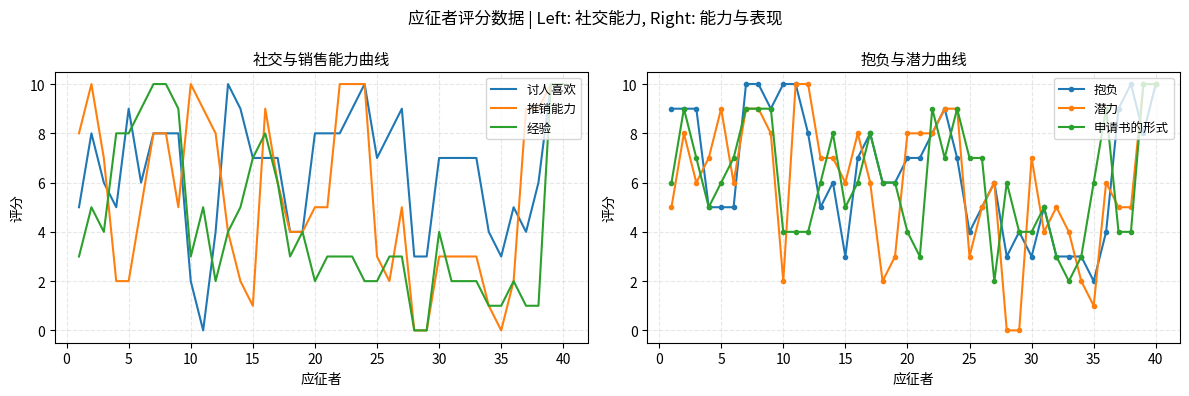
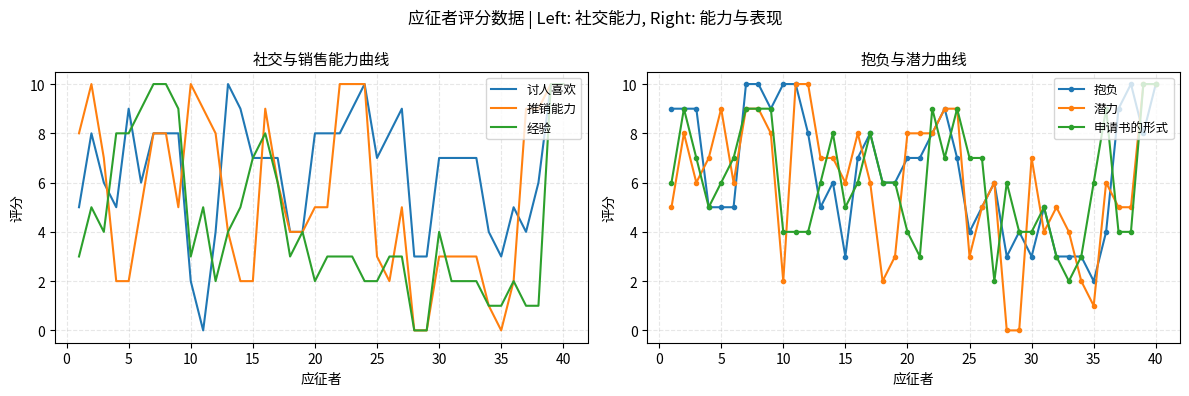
社交与销售能力曲线, 推销能力, 15: 1 -> 2
